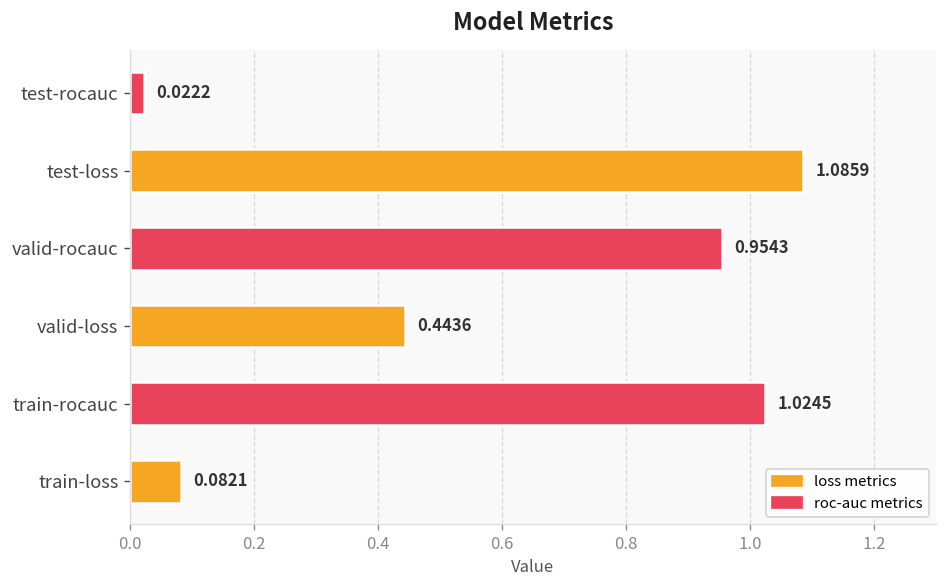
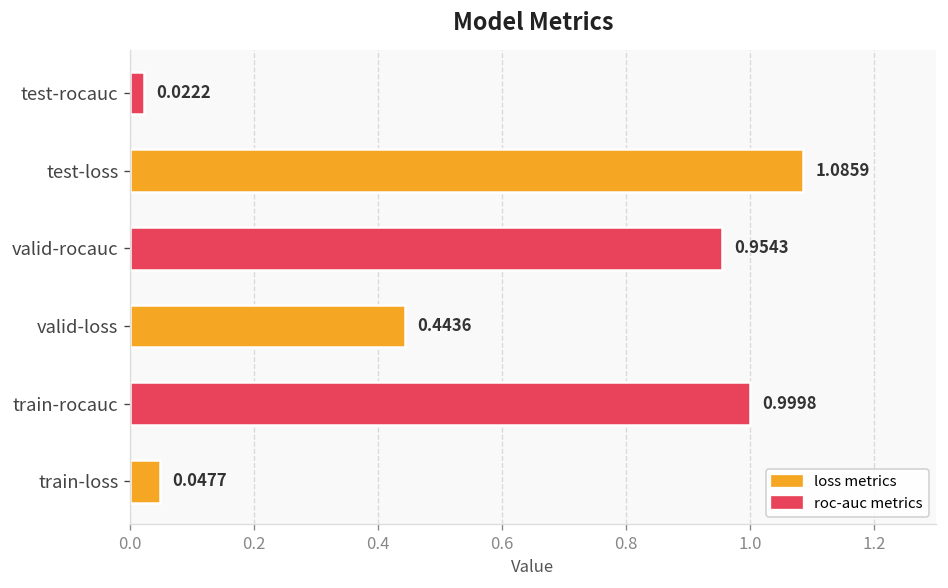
train-rocauc: 1.0245 -> 0.9998
train-loss: 0.0821 -> 0.0477
